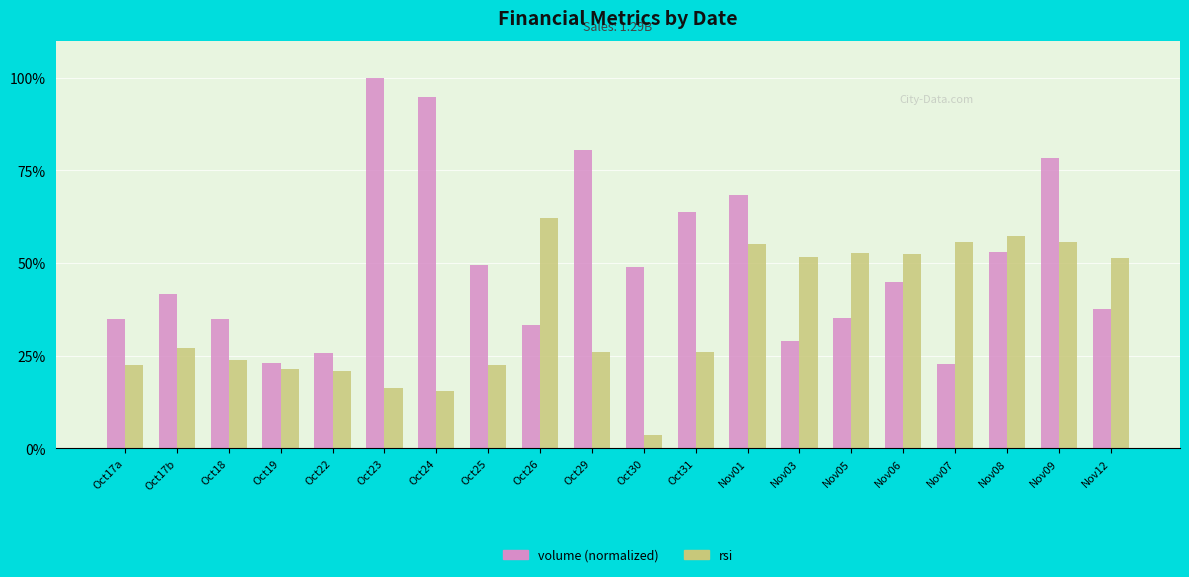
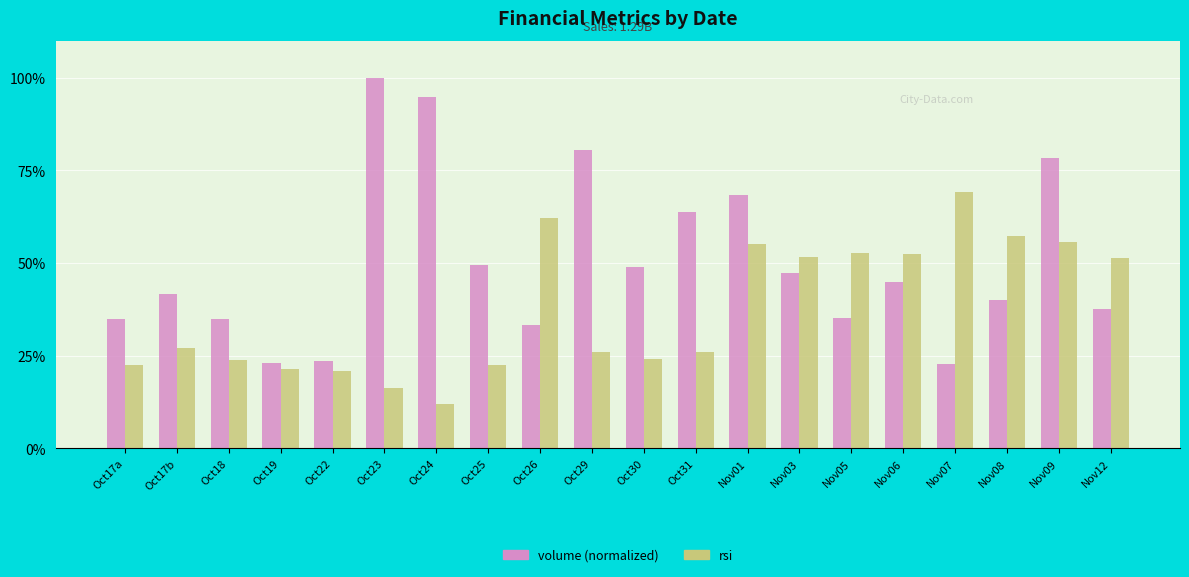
volume (normalized), Oct22: 26% -> 24%
rsi, Oct24: 15% -> 12%
rsi, Oct30: 3% -> 24%
volume (normalized), Nov03: 29% -> 47%
rsi, Nov07: 56% -> 69%
volume (normalized), Nov08: 53% -> 40%
